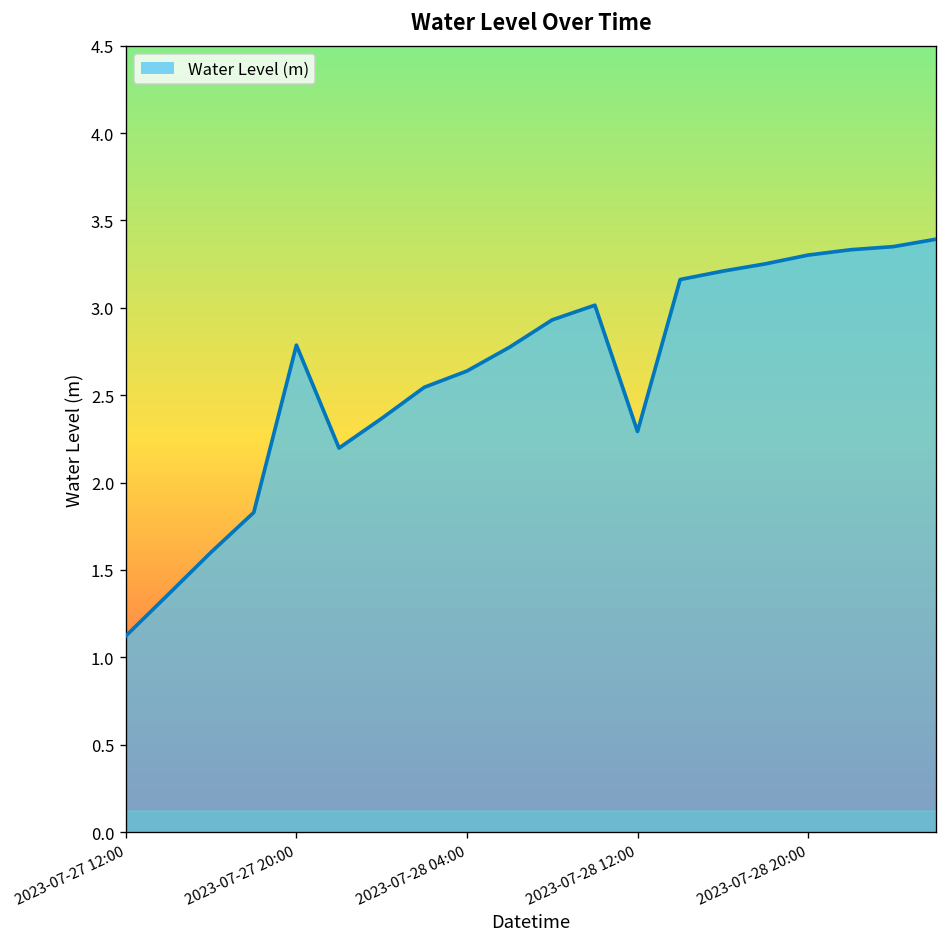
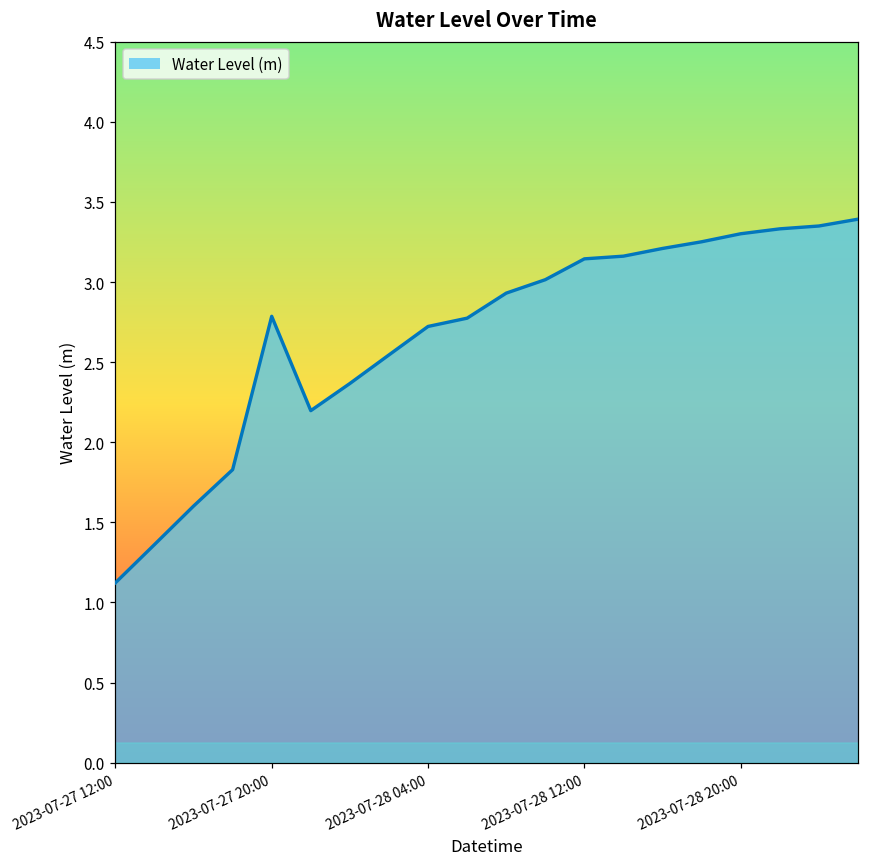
2023-07-28 04:00: 2.64 -> 2.72
2023-07-28 12:00: 2.29 -> 3.14
